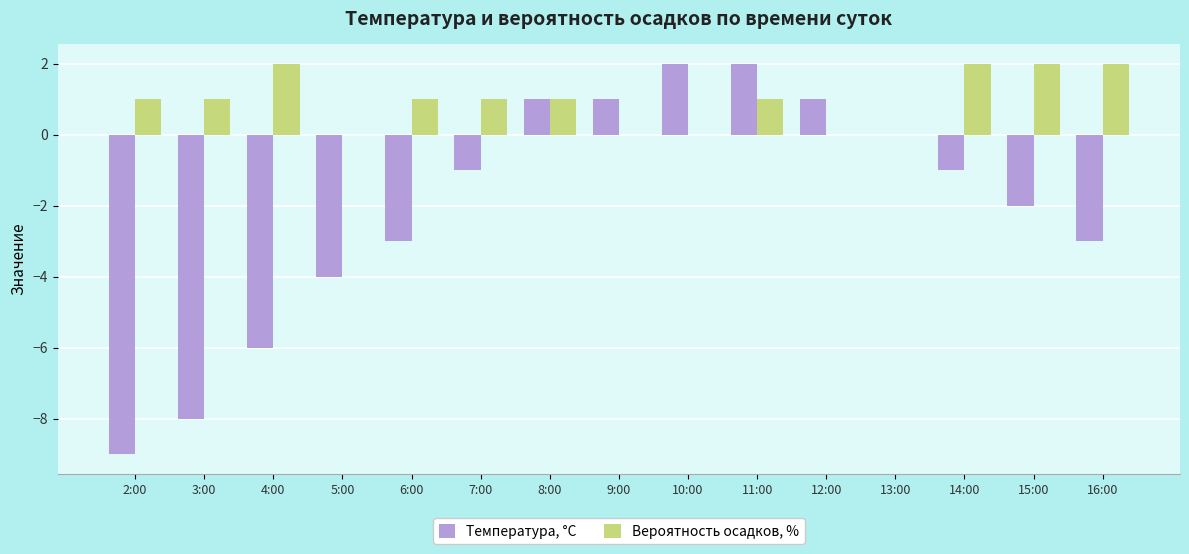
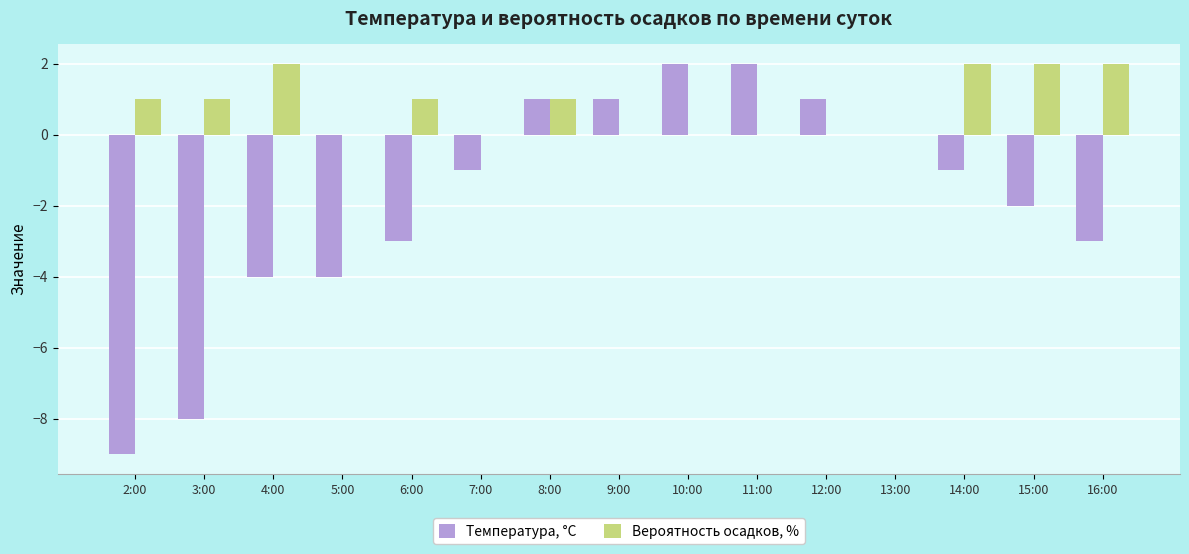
Температура, °C, 4:00: -6 -> -4
Вероятность осадков, %, 7:00: 1 -> 0
Вероятность осадков, %, 11:00: 1 -> 0
